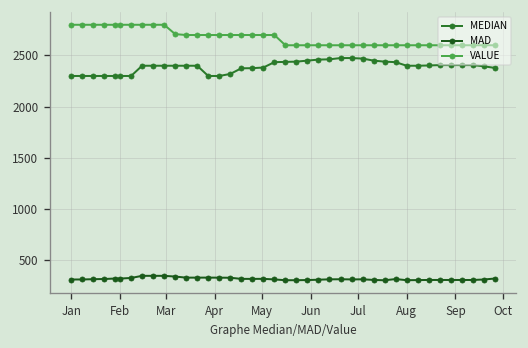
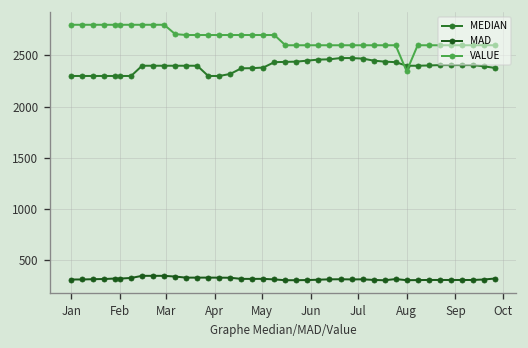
VALUE, Aug: 2600 -> 2300
